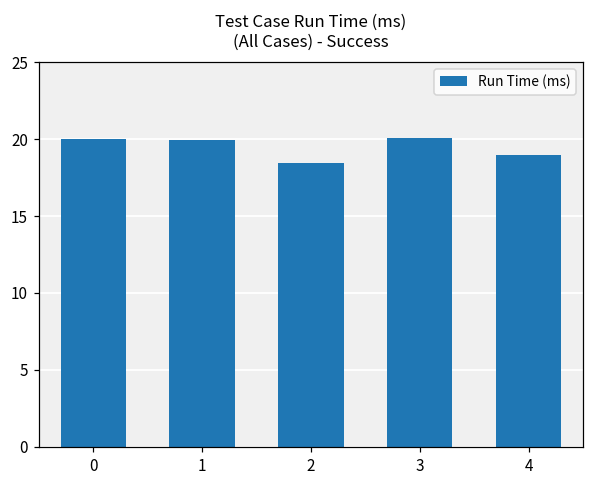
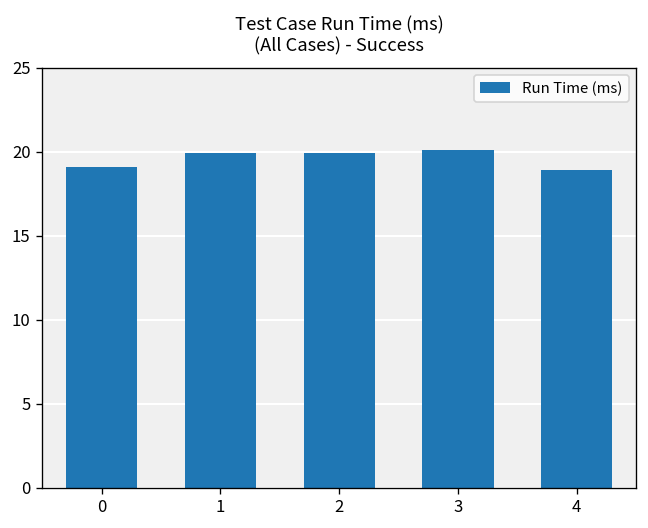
0: 20.0 -> 19.1
2: 18.4 -> 19.9
